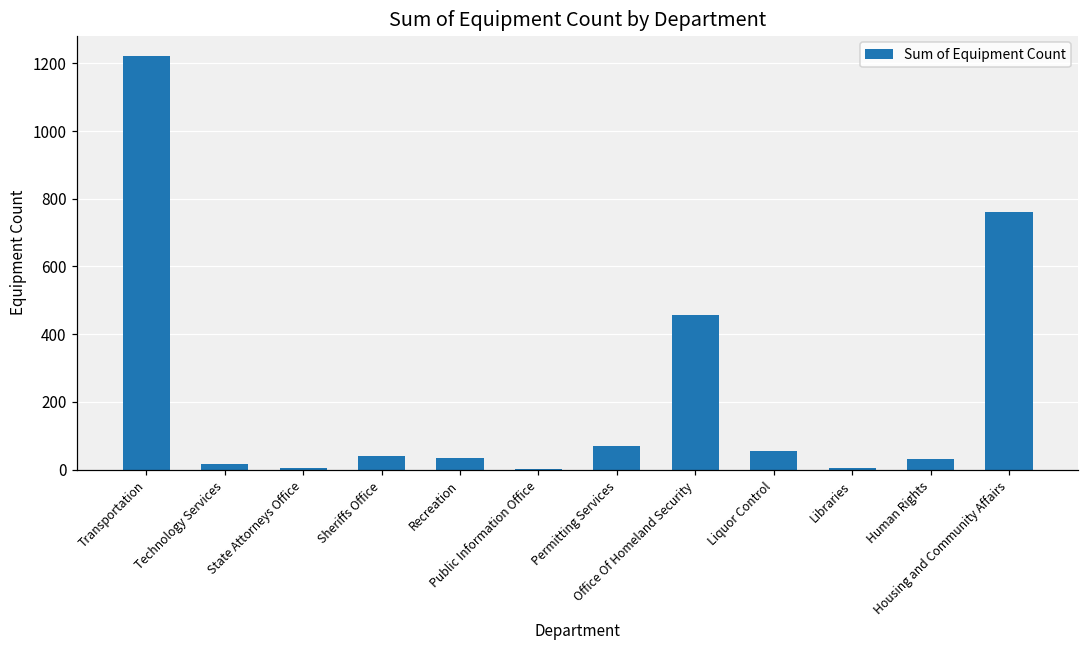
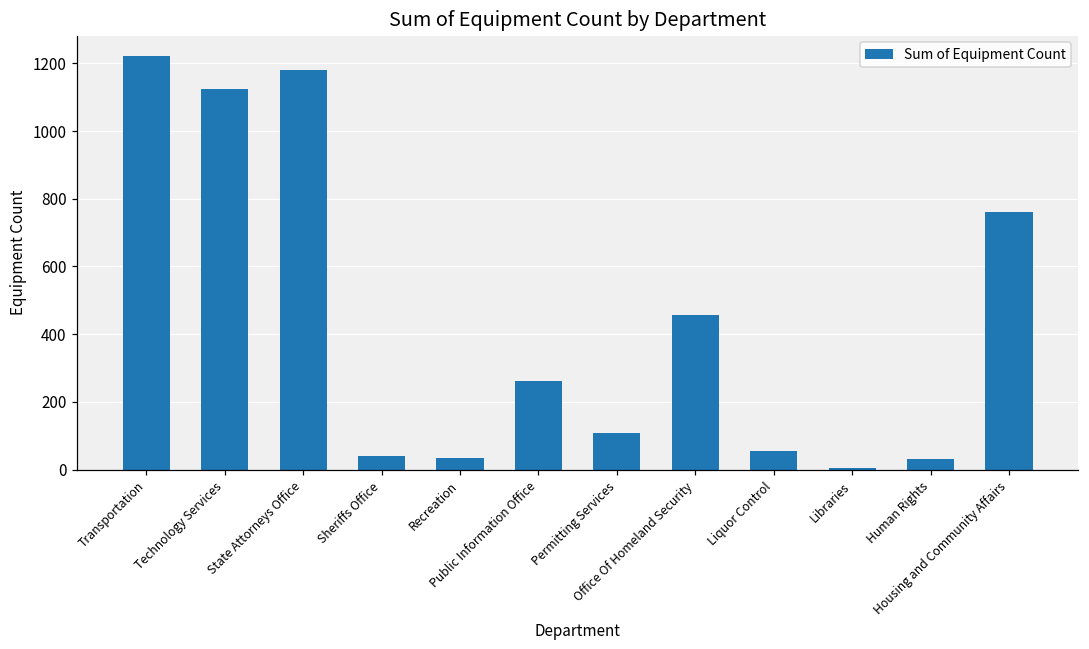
Technology Services: 20 -> 1120
State Attorneys Office: 10 -> 1180
Public Information Office: 0 -> 260
Permitting Services: 70 -> 110
